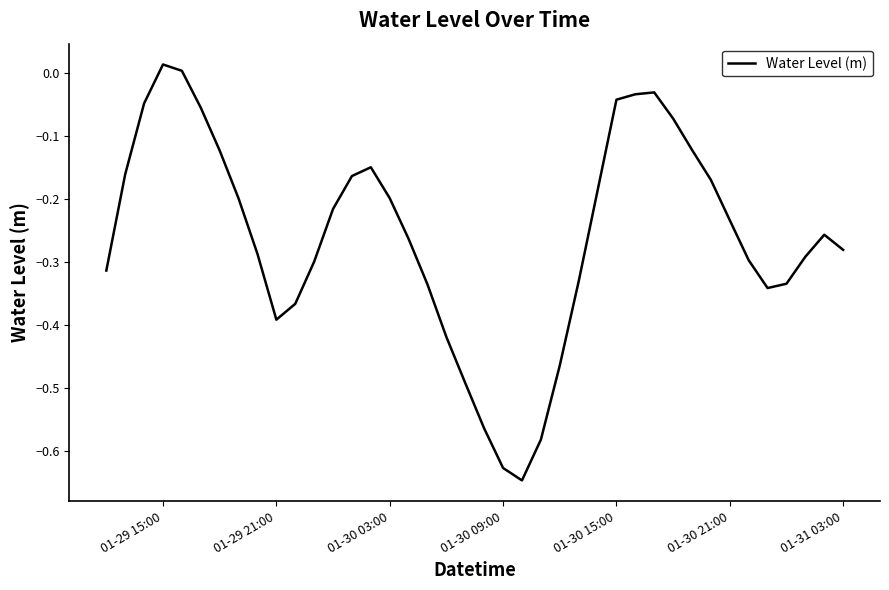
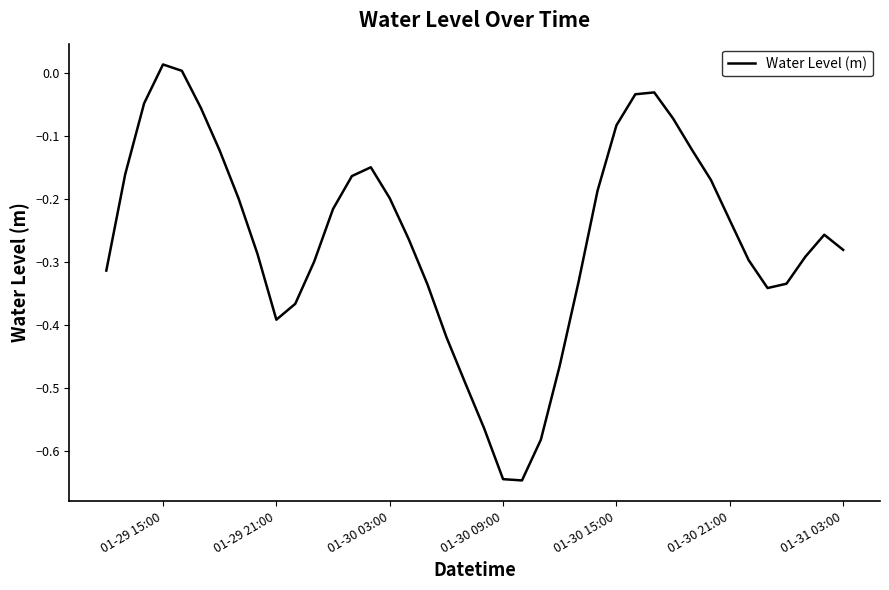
01-30 09:00: -0.63 -> -0.64
01-30 15:00: -0.04 -> -0.08
